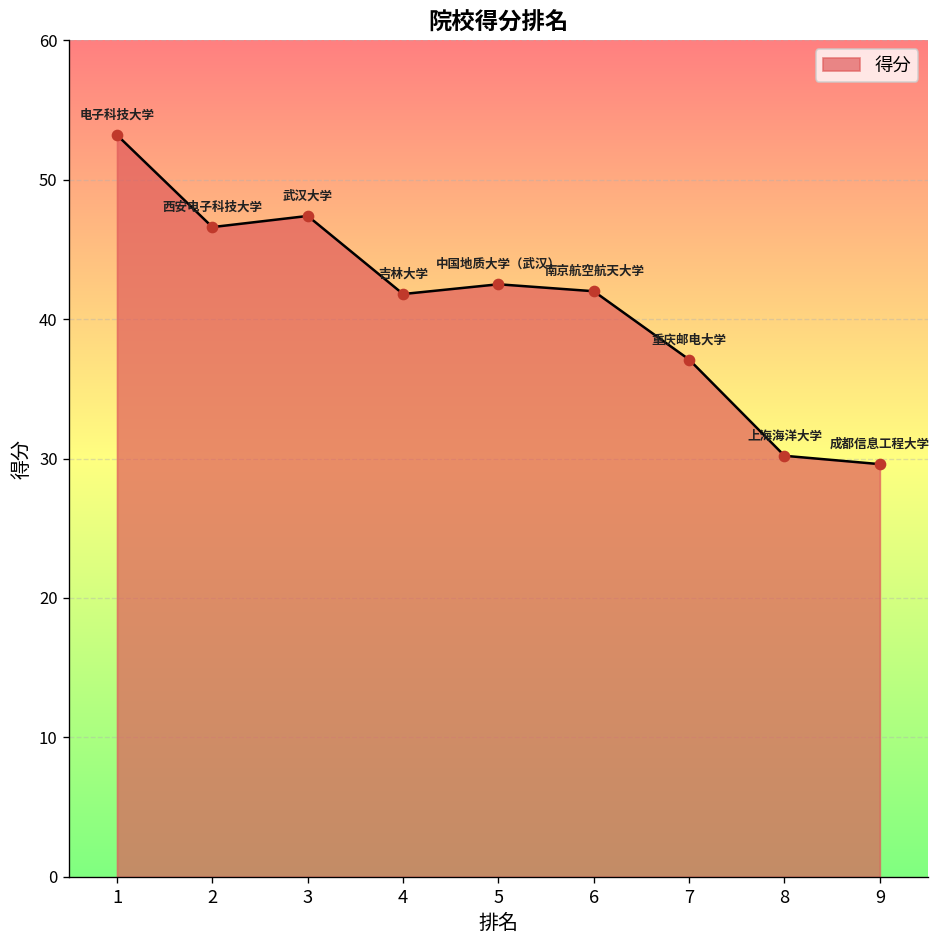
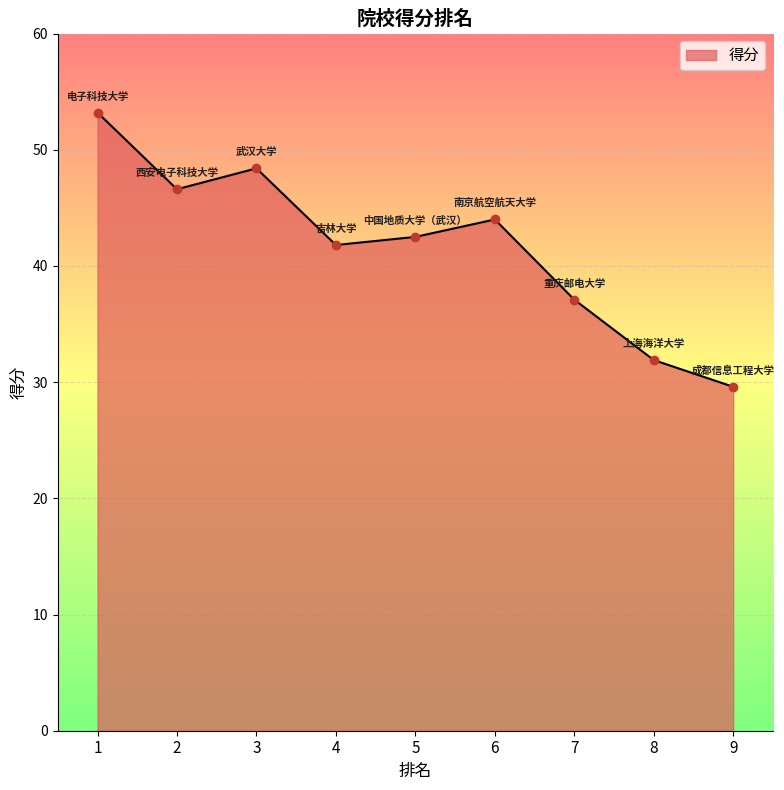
得分, 3: 47.4 -> 48.4
得分, 6: 42 -> 44
得分, 8: 30.2 -> 31.9
